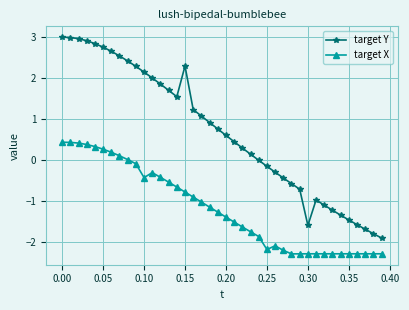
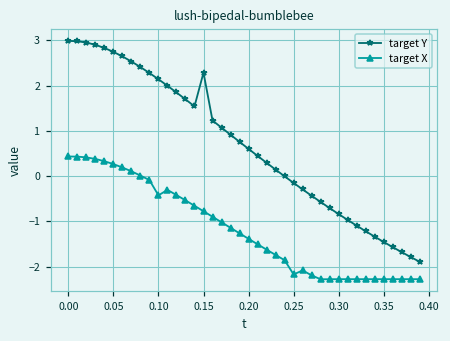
target Y, 0.30: -1.6 -> -0.8
